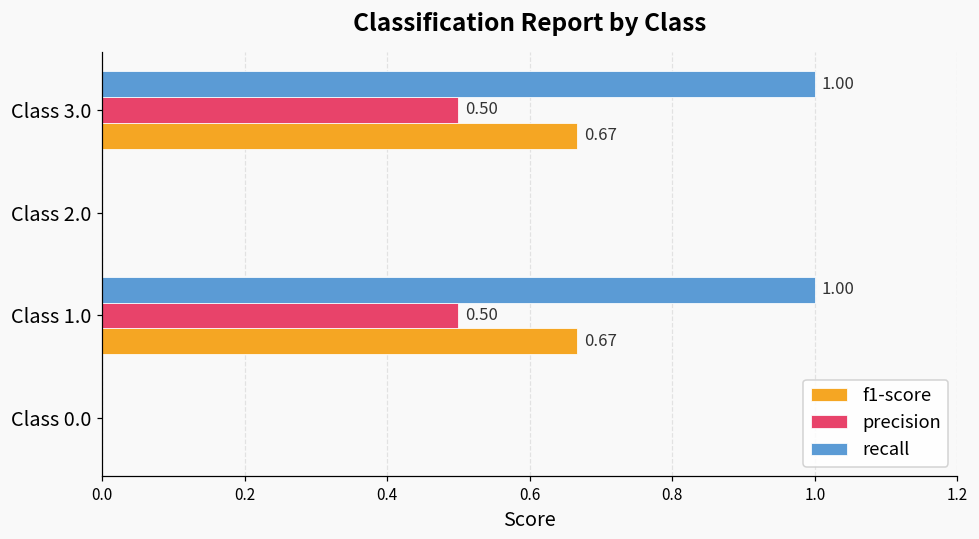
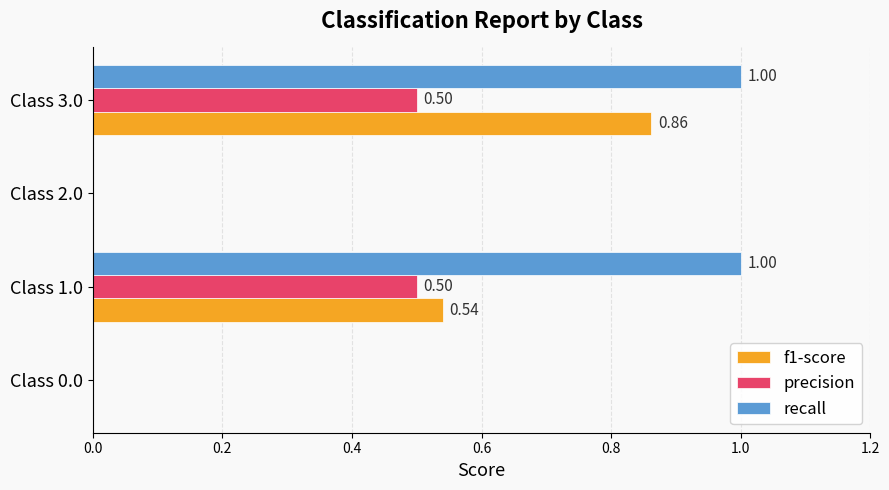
f1-score, Class 3.0: 0.67 -> 0.86
f1-score, Class 1.0: 0.67 -> 0.54
